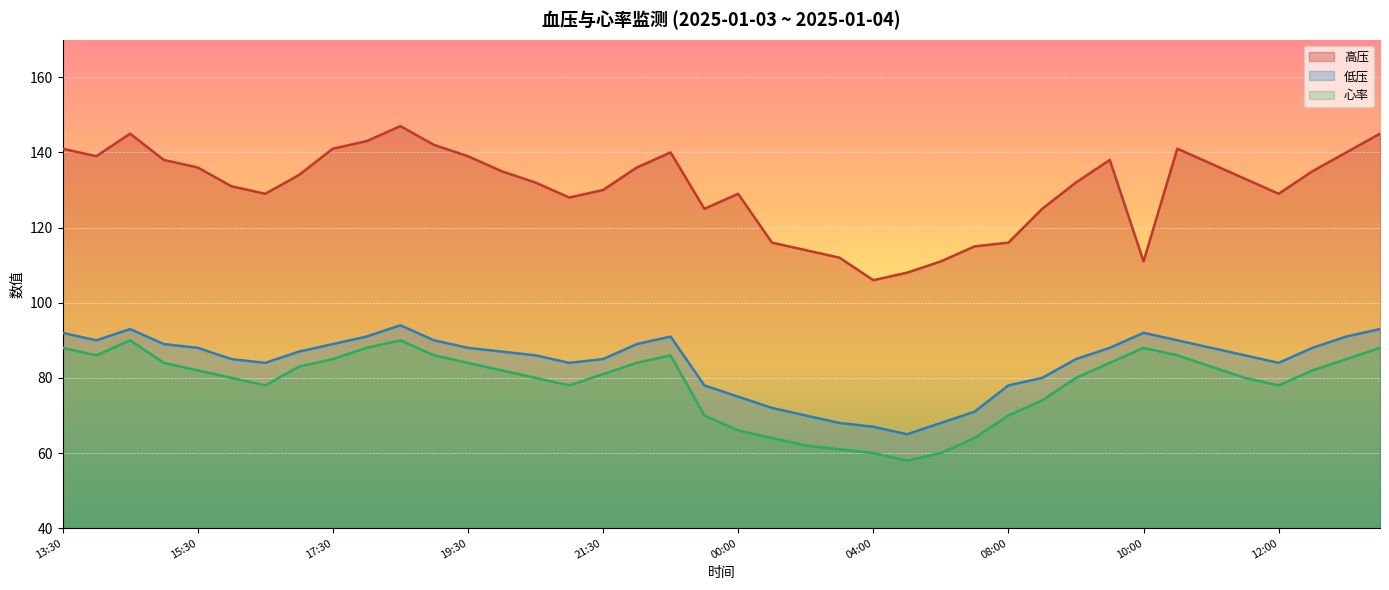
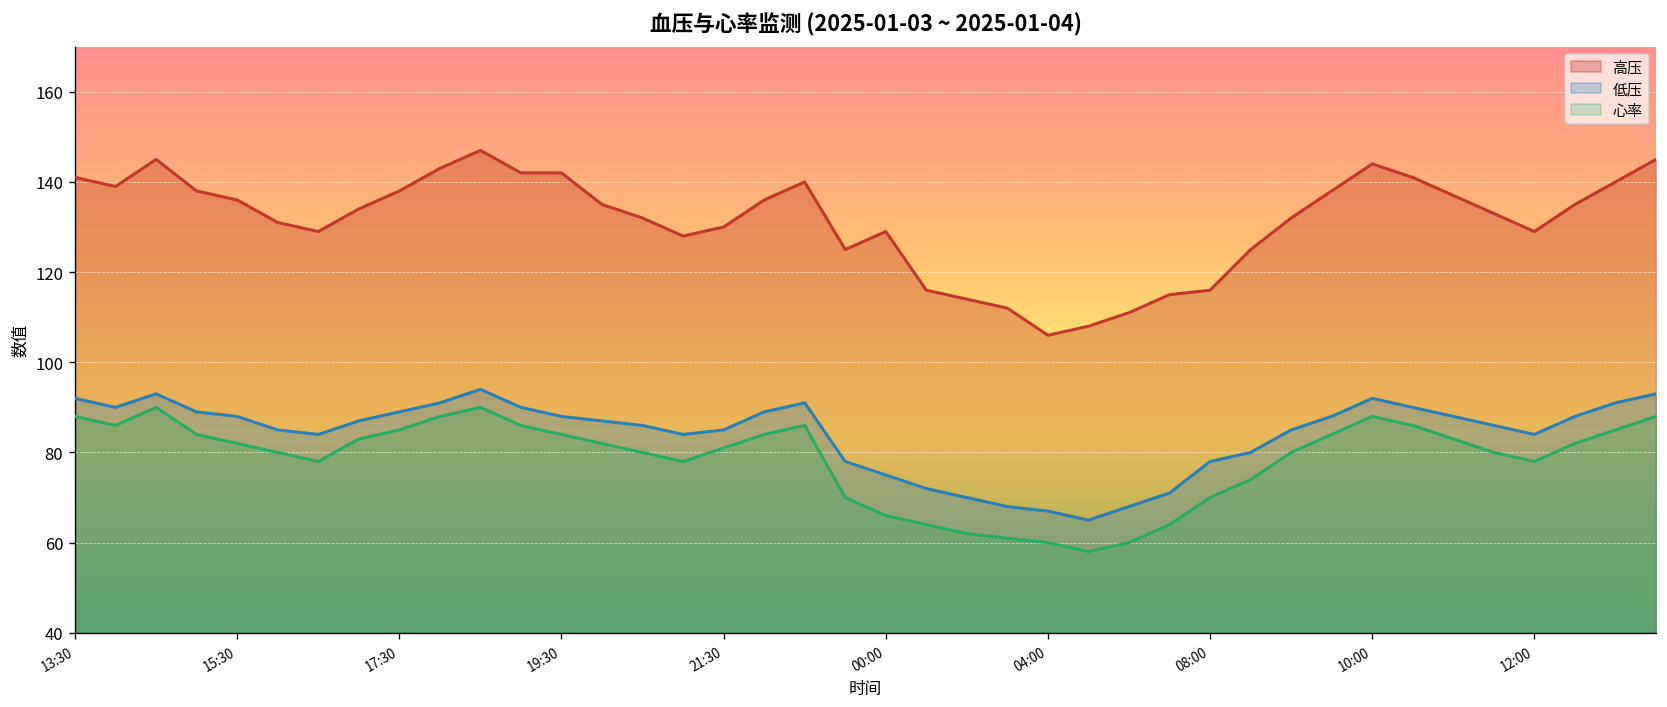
高压, 17:30: 141 -> 138
高压, 19:30: 139 -> 142
高压, 10:00: 111 -> 144
